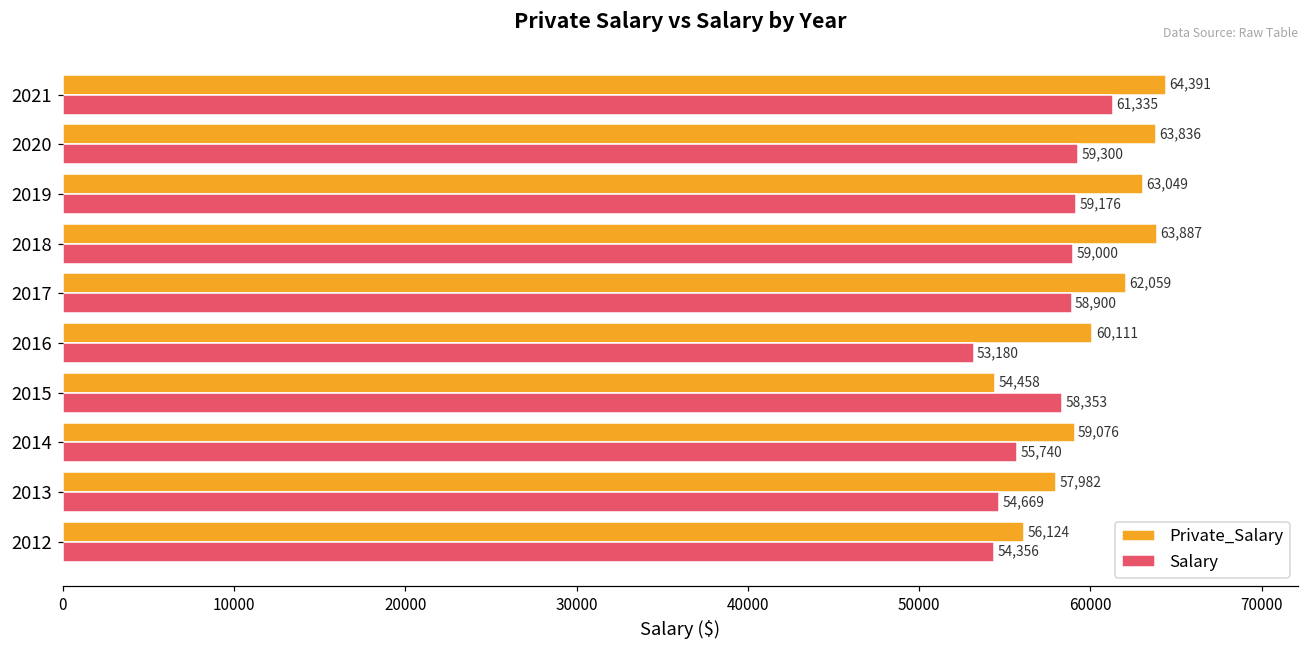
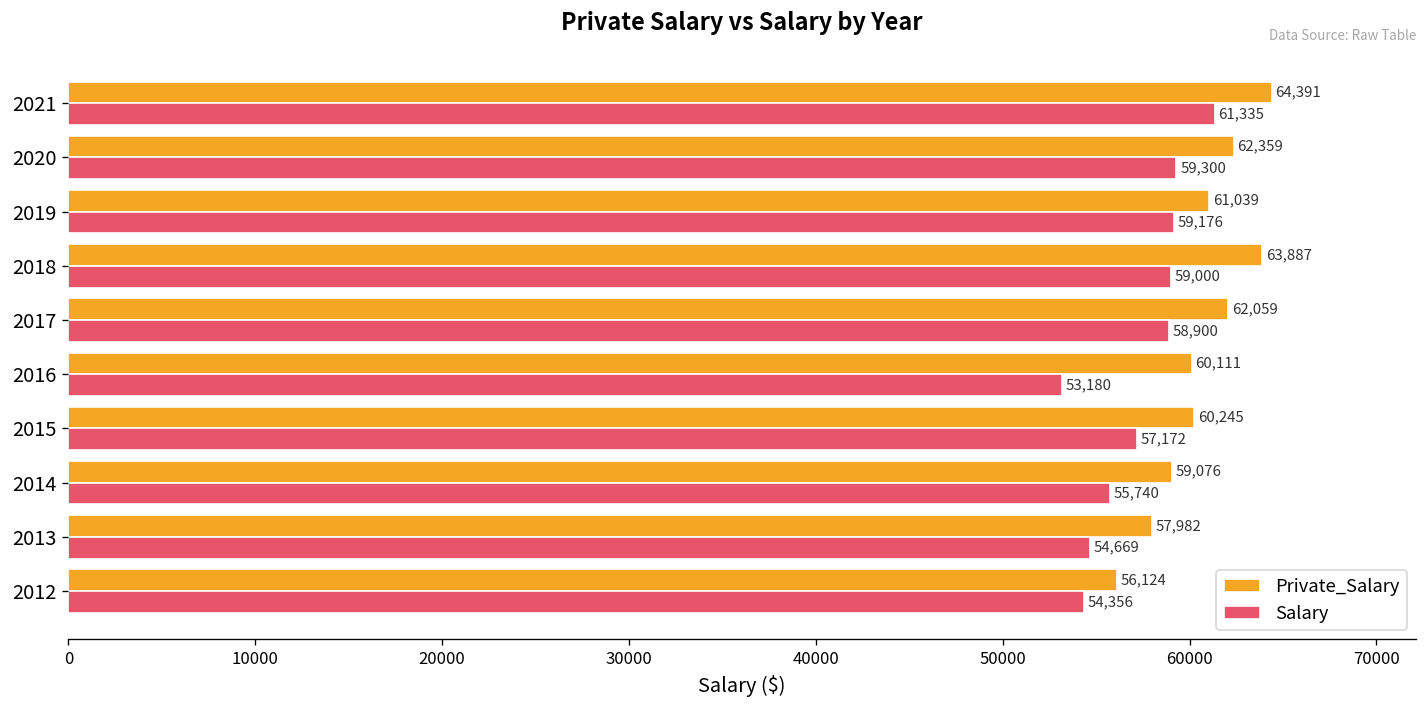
Private_Salary, 2020: 63,836 -> 62,359
Private_Salary, 2019: 63,049 -> 61,039
Private_Salary, 2015: 54,458 -> 60,245
Salary, 2015: 58,353 -> 57,172
